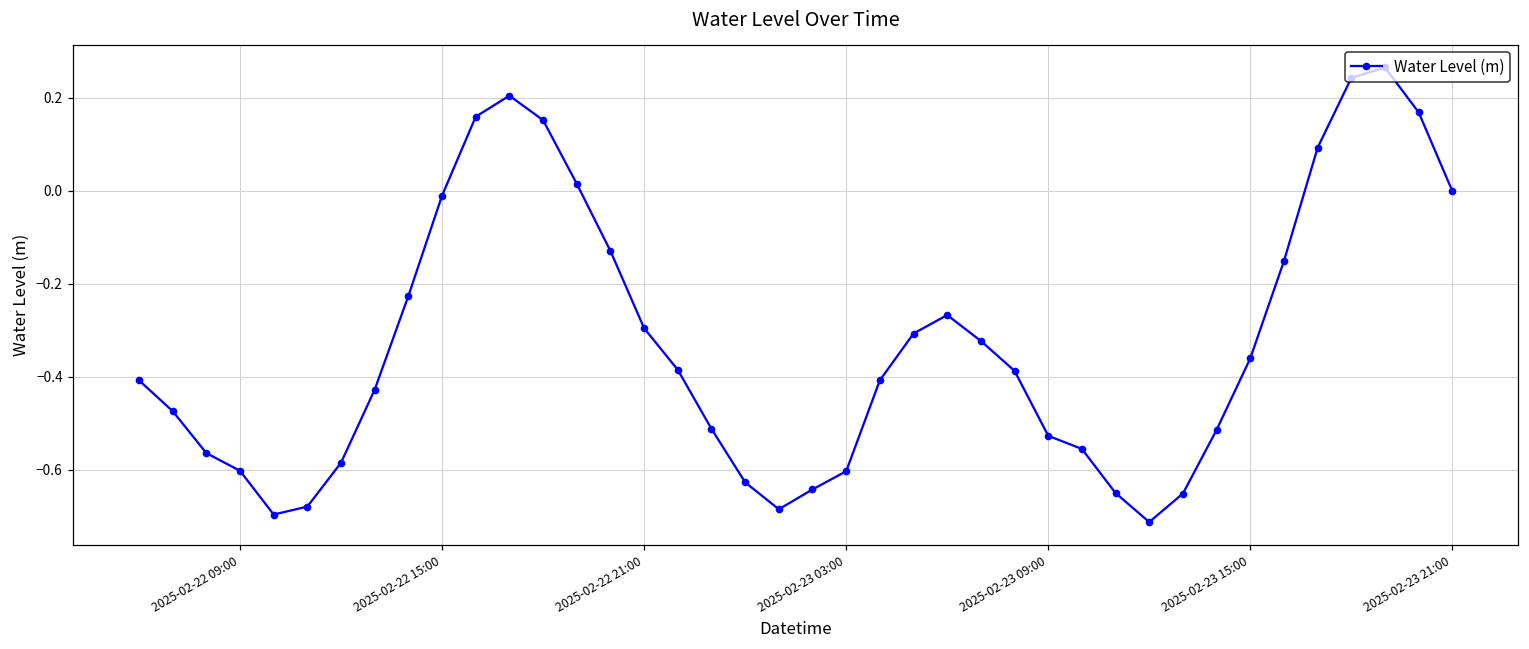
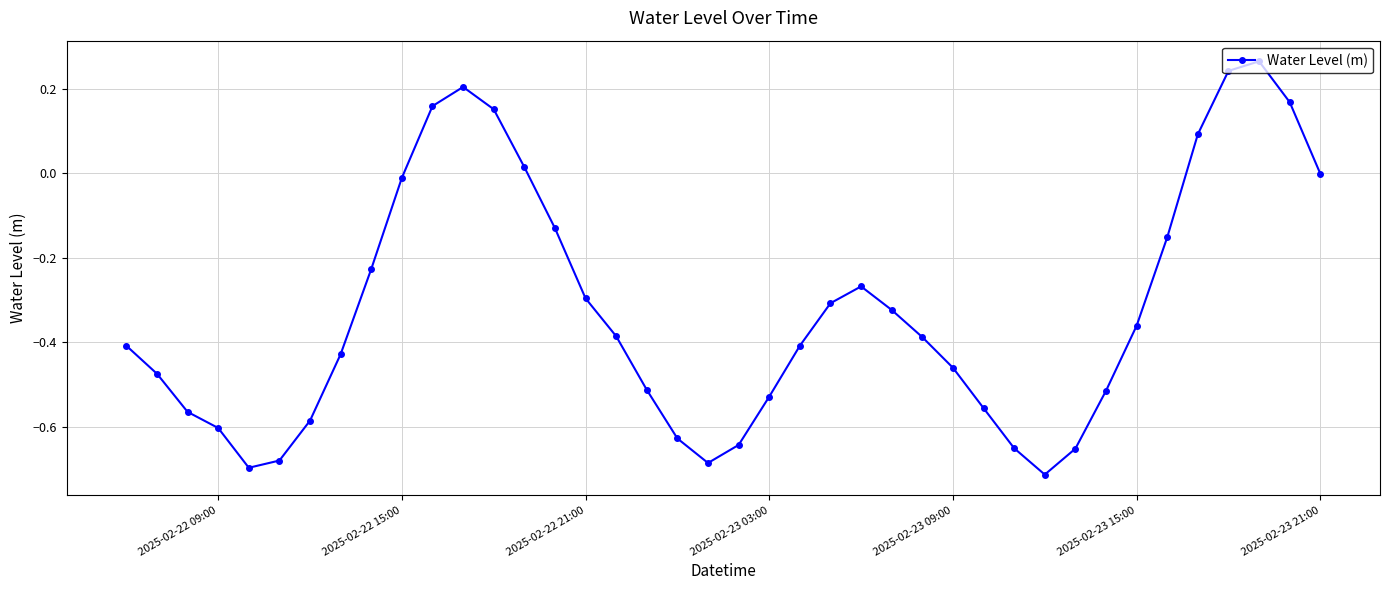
2025-02-23 03:00: -0.60 -> -0.53
2025-02-23 09:00: -0.53 -> -0.46
